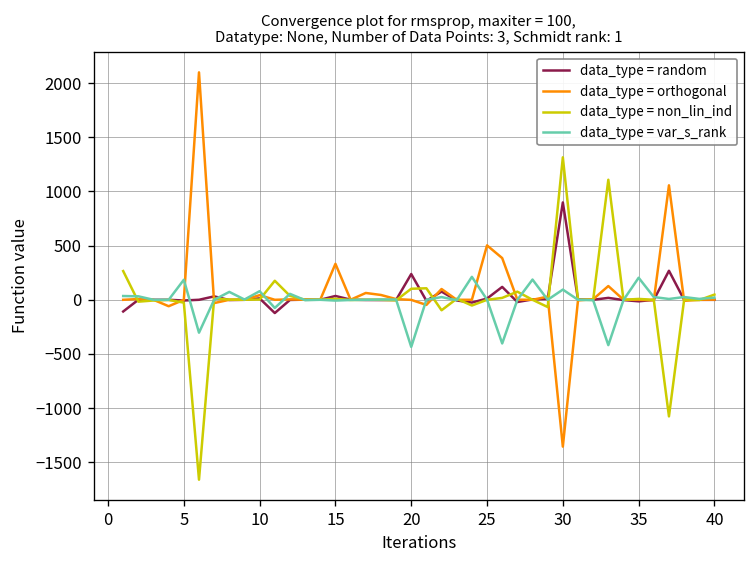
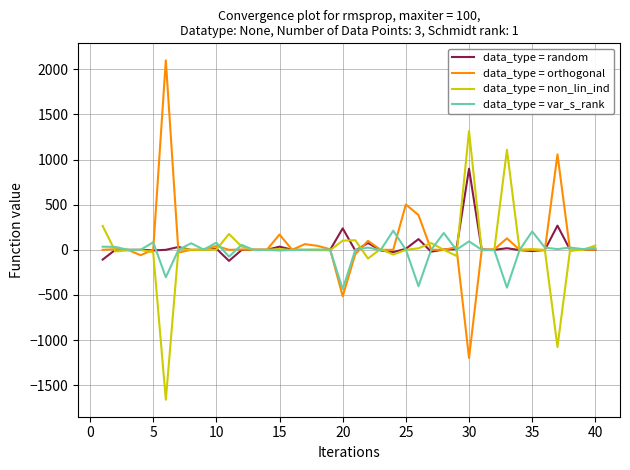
data_type = var_s_rank, 5: 200 -> 100
data_type = orthogonal, 15: 300 -> 200
data_type = orthogonal, 20: 0 -> -500
data_type = orthogonal, 30: -1400 -> -1200
